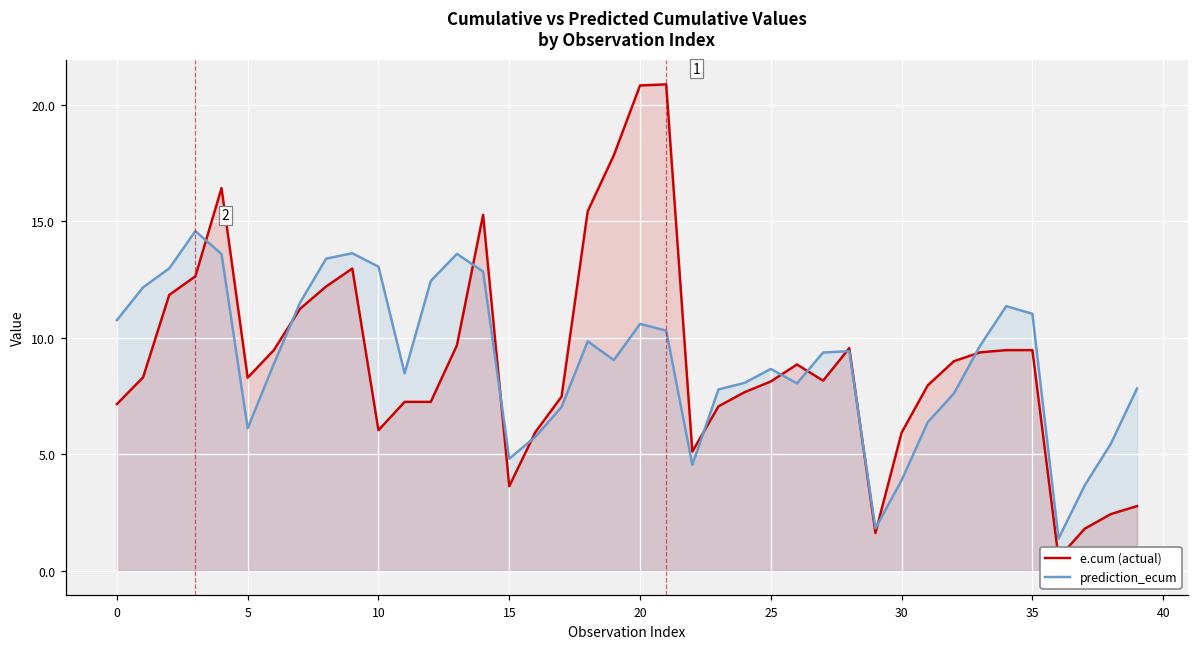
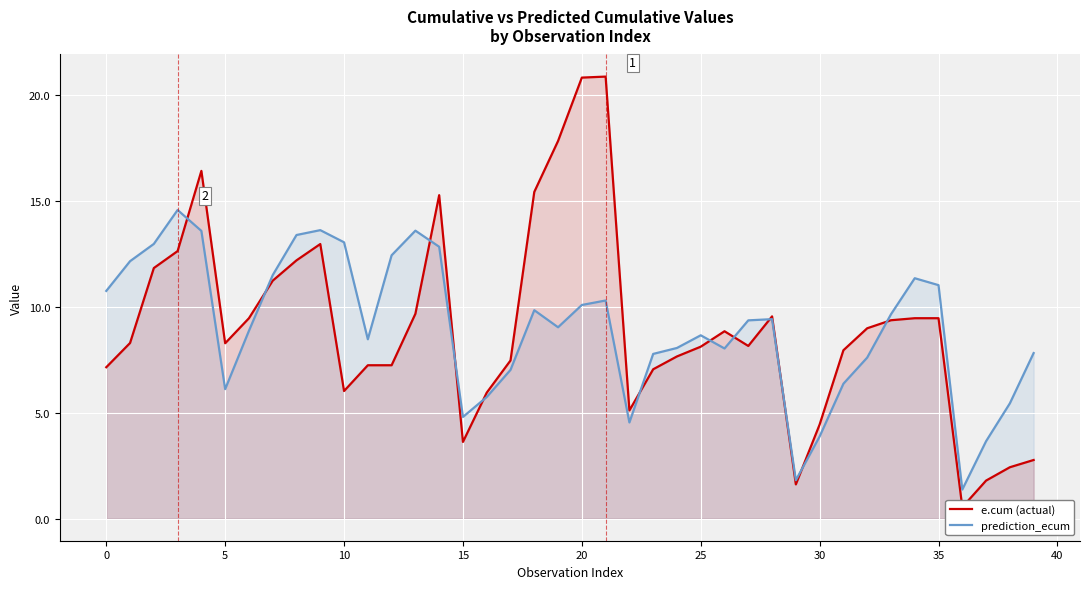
prediction_ecum, 20: 10.6 -> 10.1
e.cum (actual), 30: 5.9 -> 4.4
